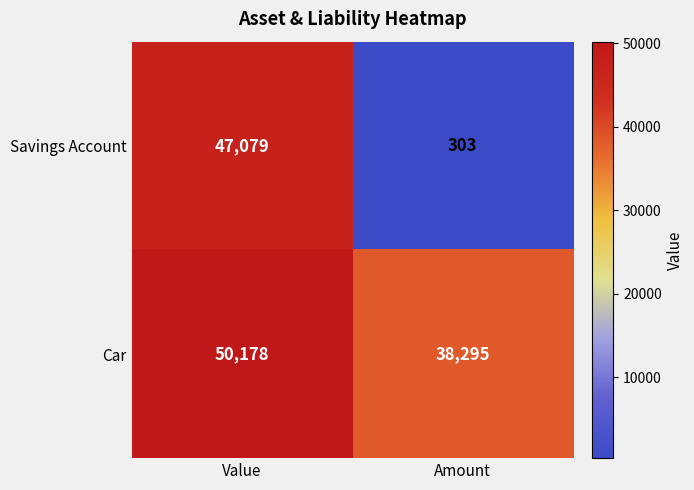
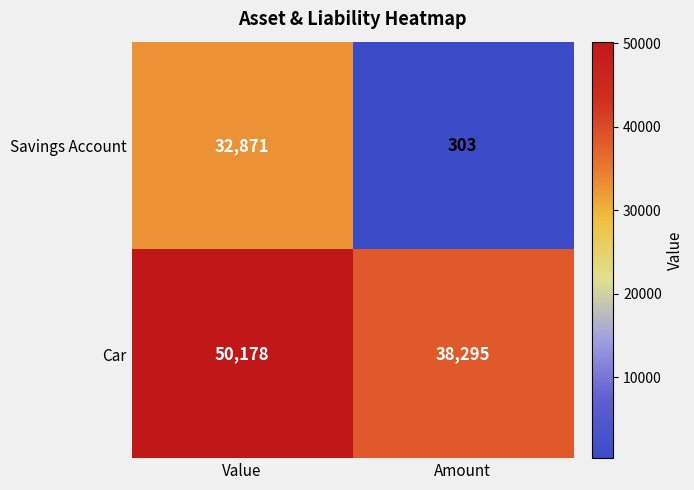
Savings Account, Value: 47,079 -> 32,871
